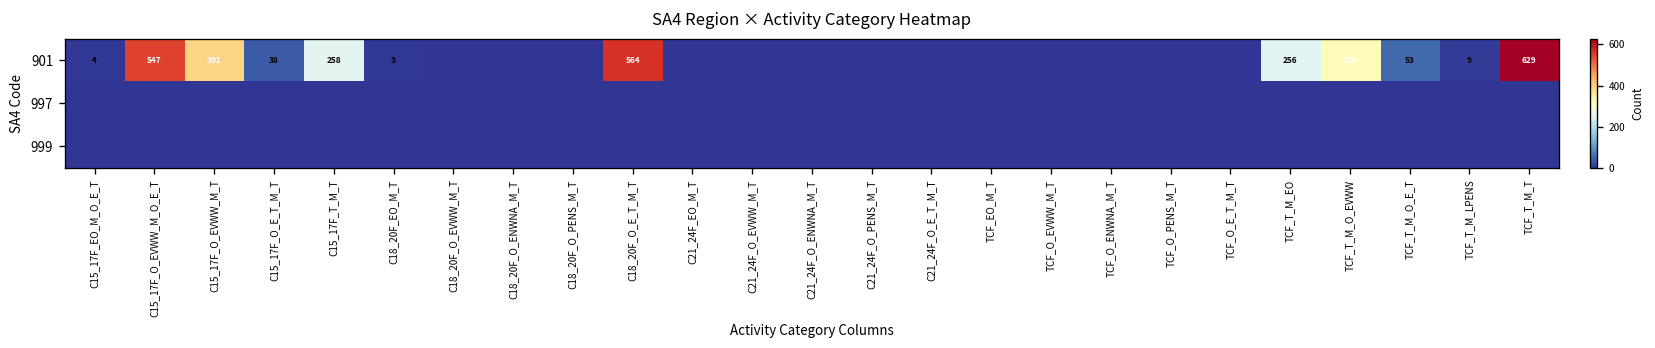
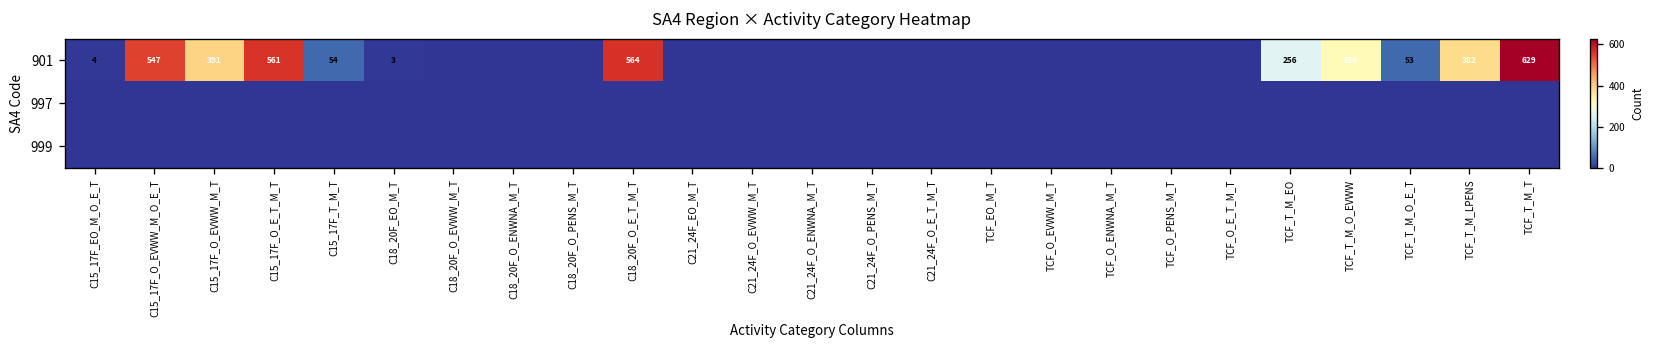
901, C15_17F_O_E_T_M_T: 38 -> 561
901, C15_17F_T_M_T: 258 -> 54
901, TCF_T_M_LPENS: 9 -> 382
